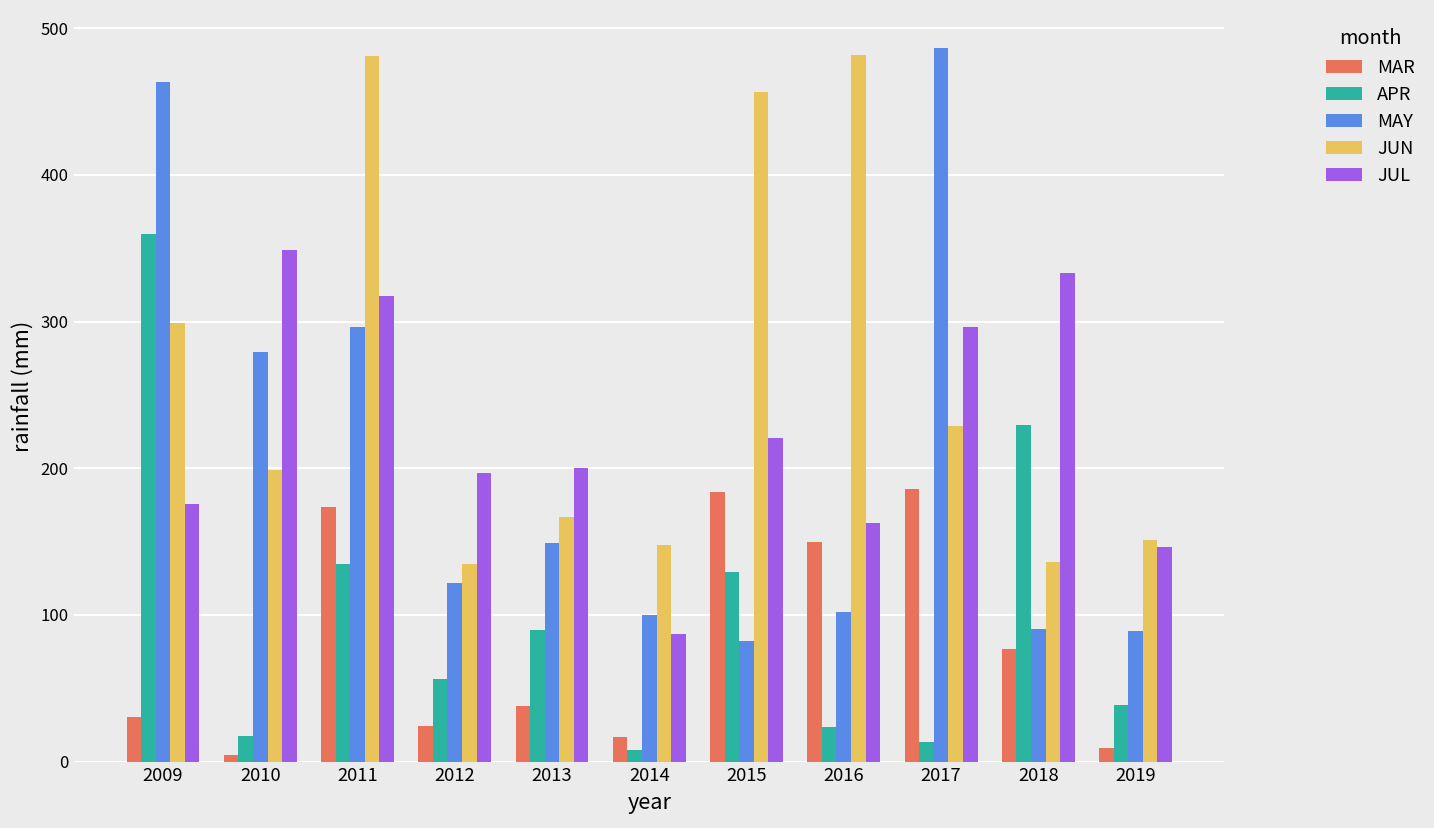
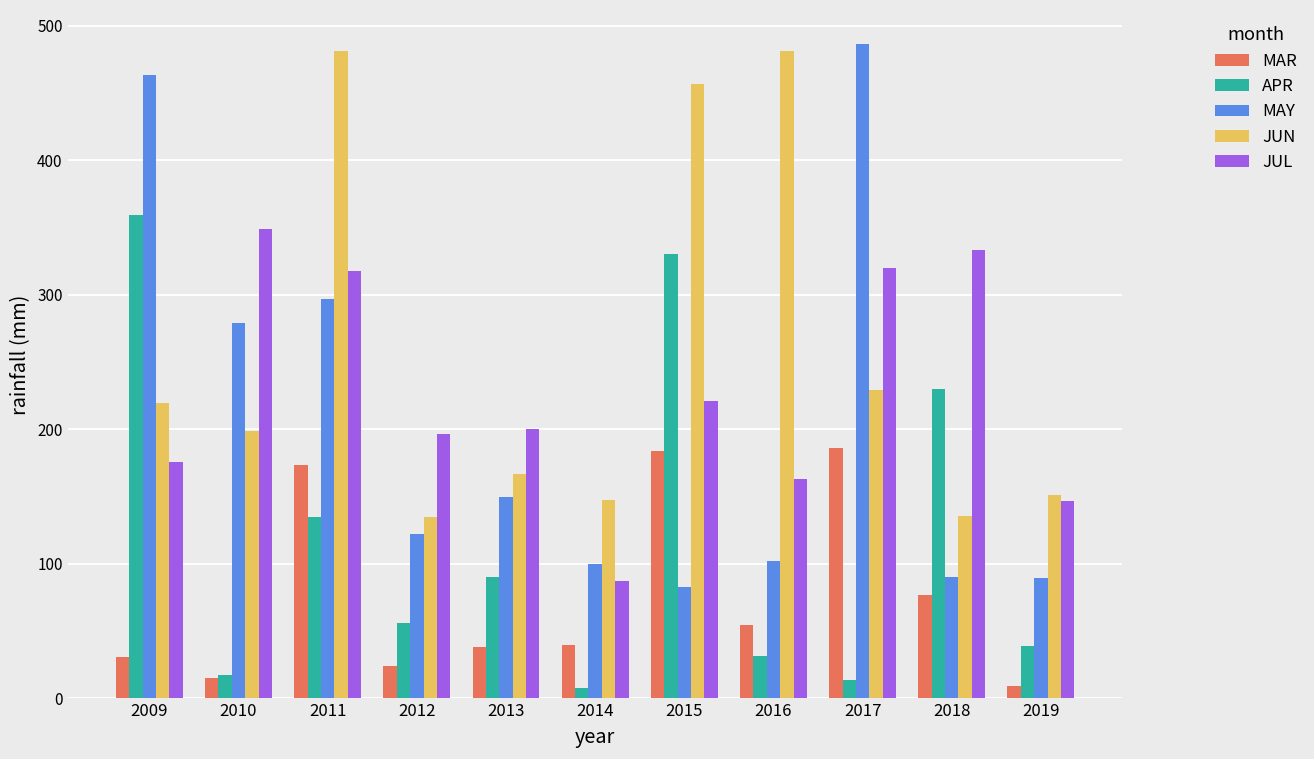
JUN, 2009: 299 -> 219
MAR, 2010: 4 -> 15
MAR, 2014: 17 -> 40
APR, 2015: 129 -> 330
MAR, 2016: 150 -> 54
APR, 2016: 23 -> 31
JUL, 2017: 297 -> 320
